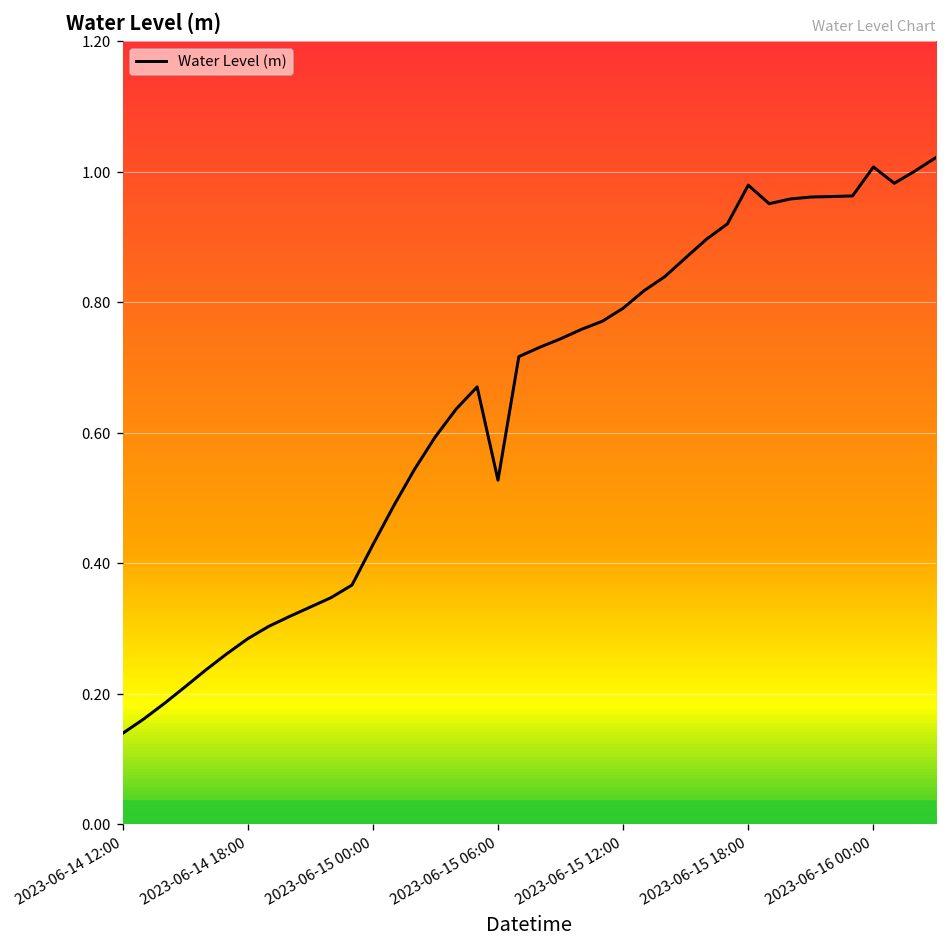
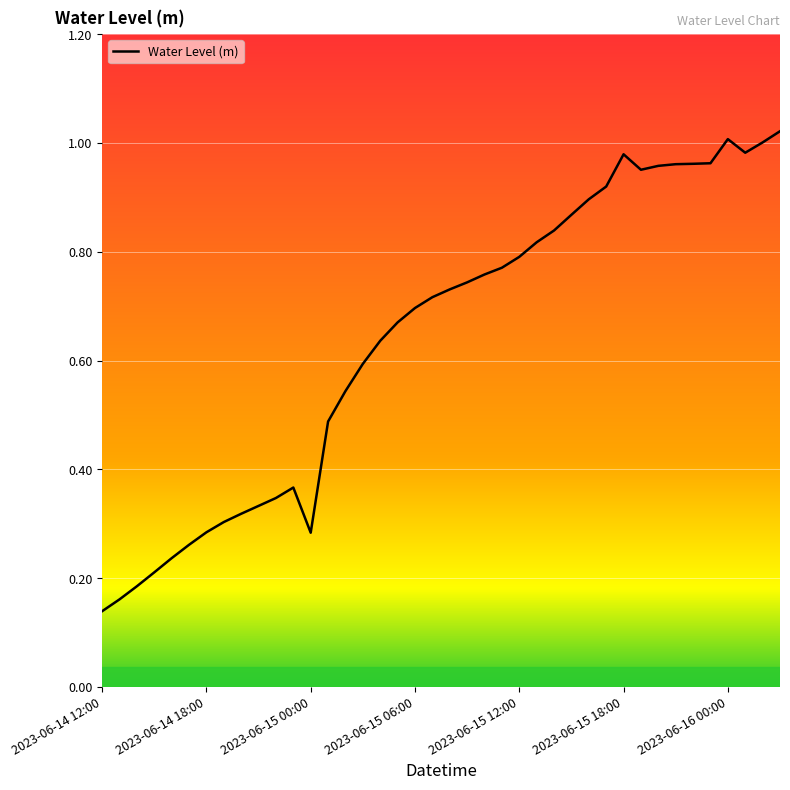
2023-06-15 00:00: 0.43 -> 0.28
2023-06-15 06:00: 0.53 -> 0.70
